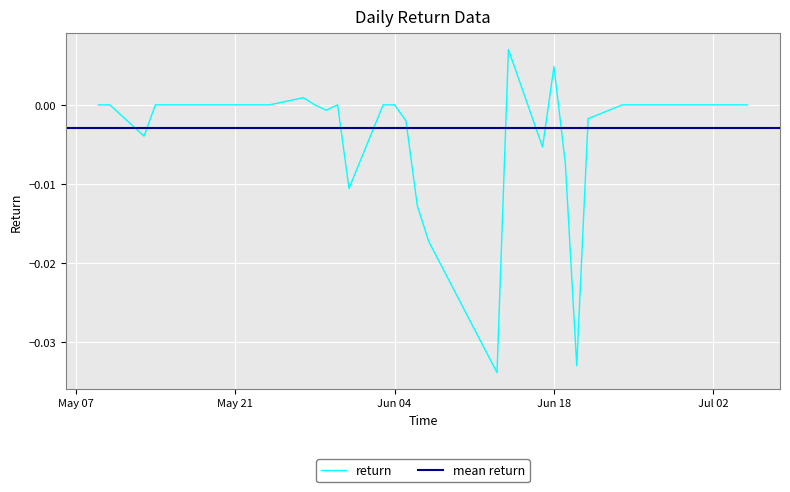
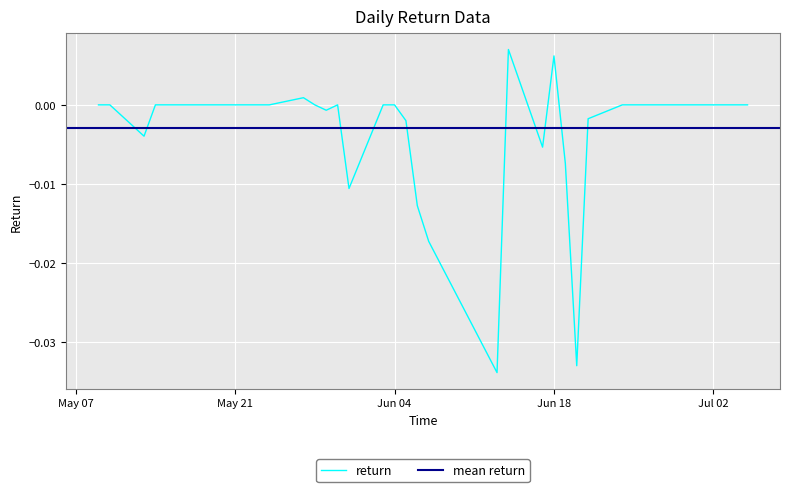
Jun 18: 0.005 -> 0.006
